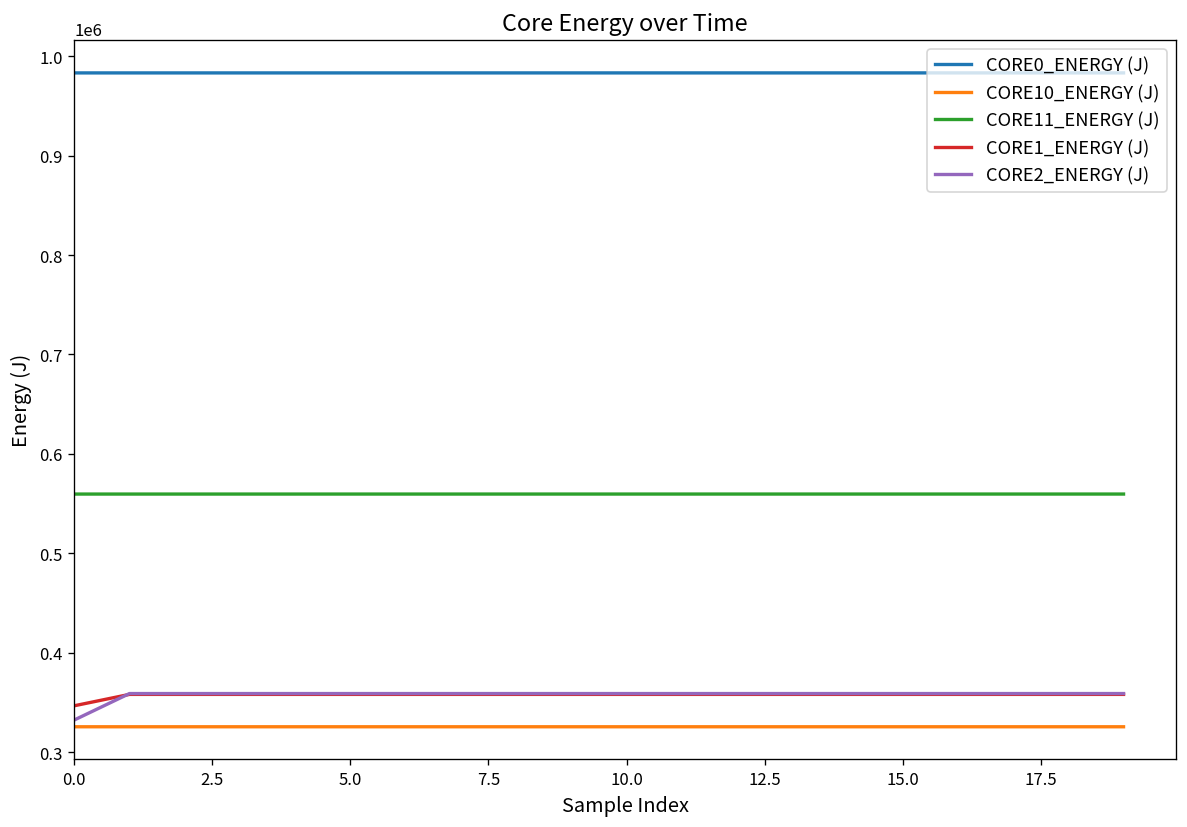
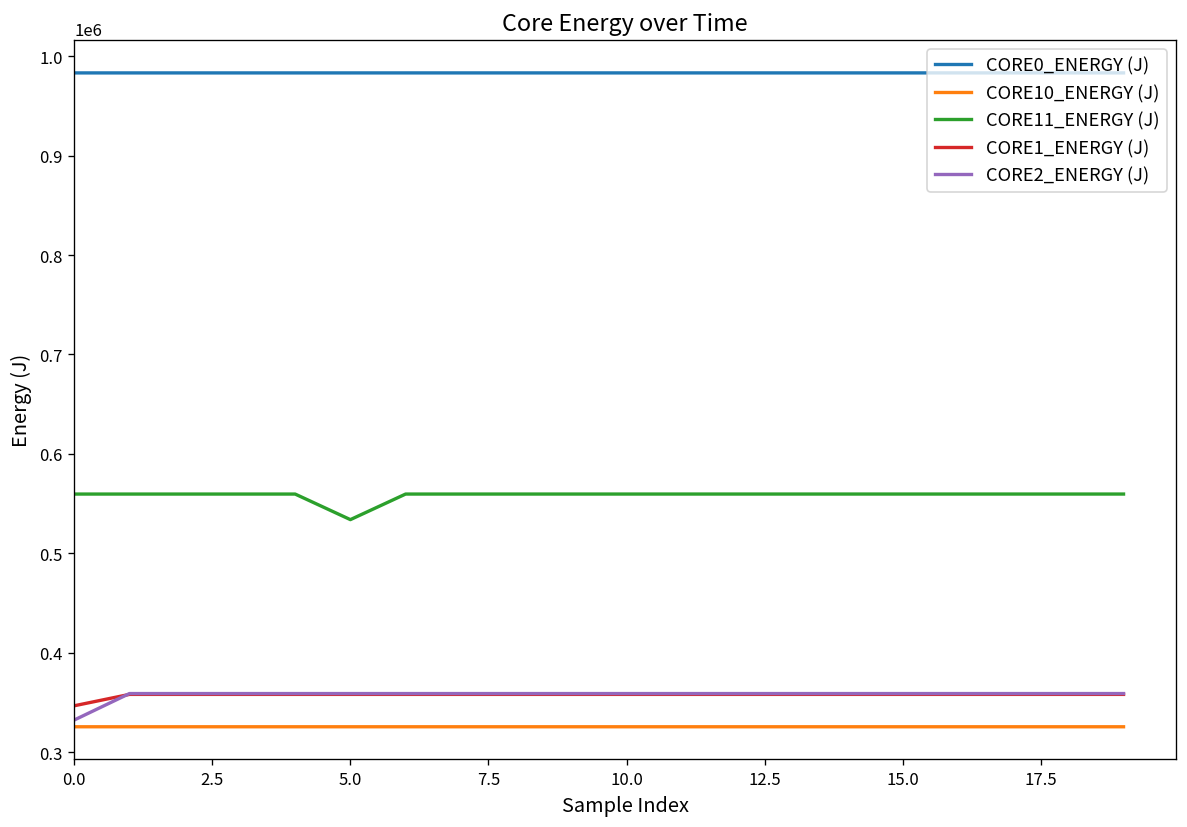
CORE11_ENERGY (J), 5.0: 560000 -> 530000
